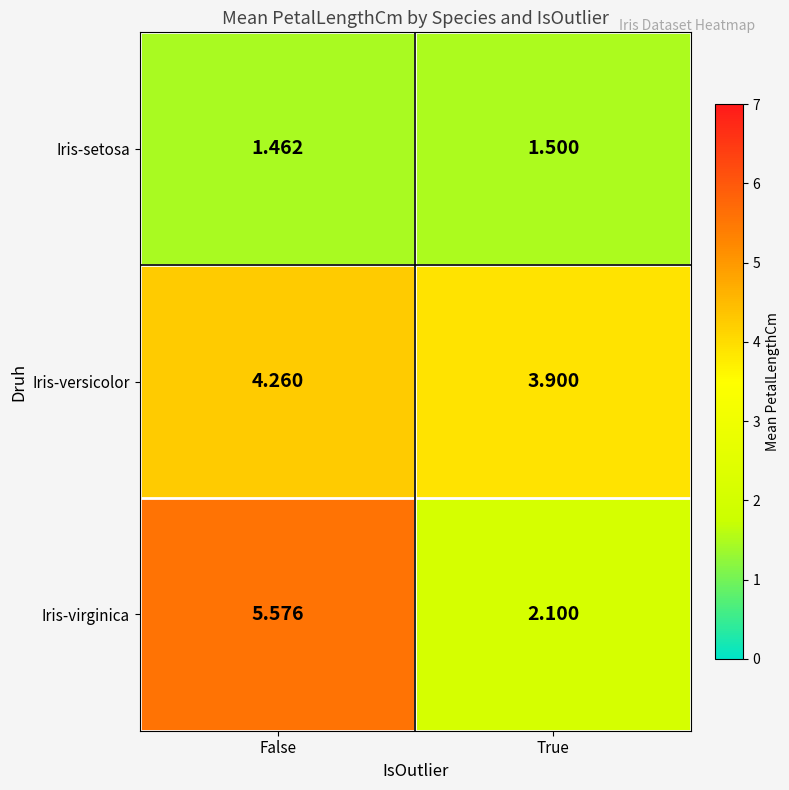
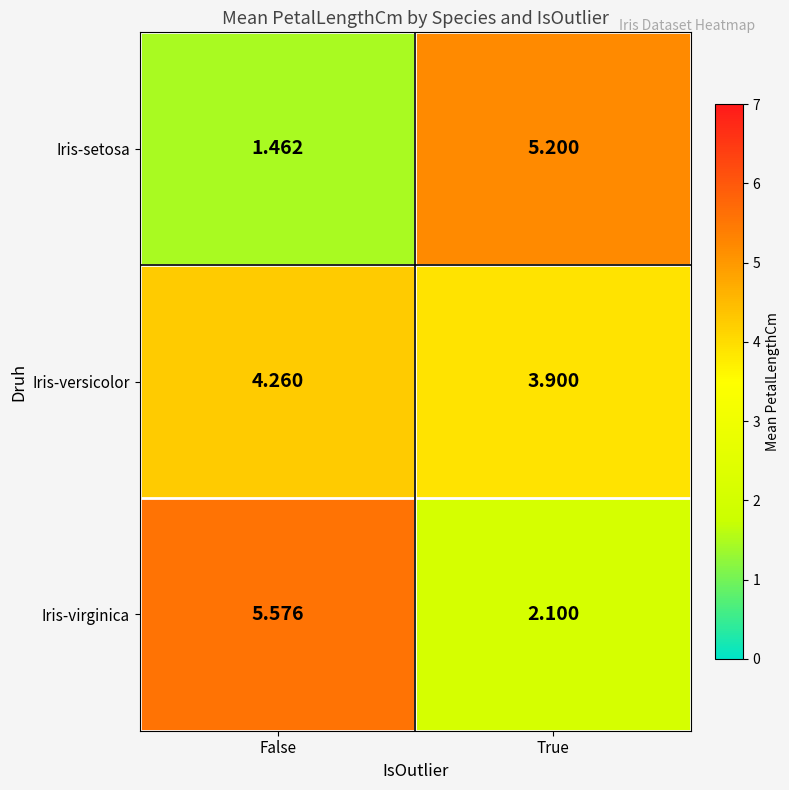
Iris-setosa, True: 1.500 -> 5.200
